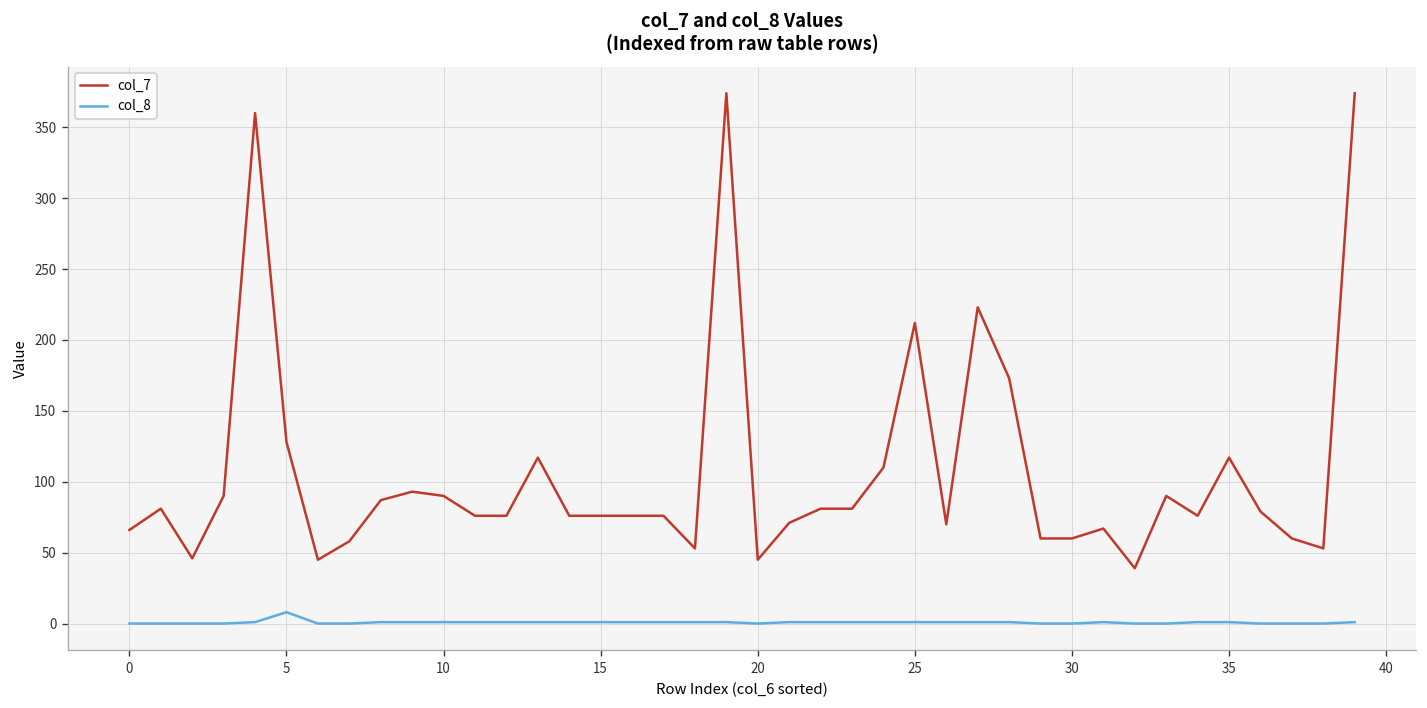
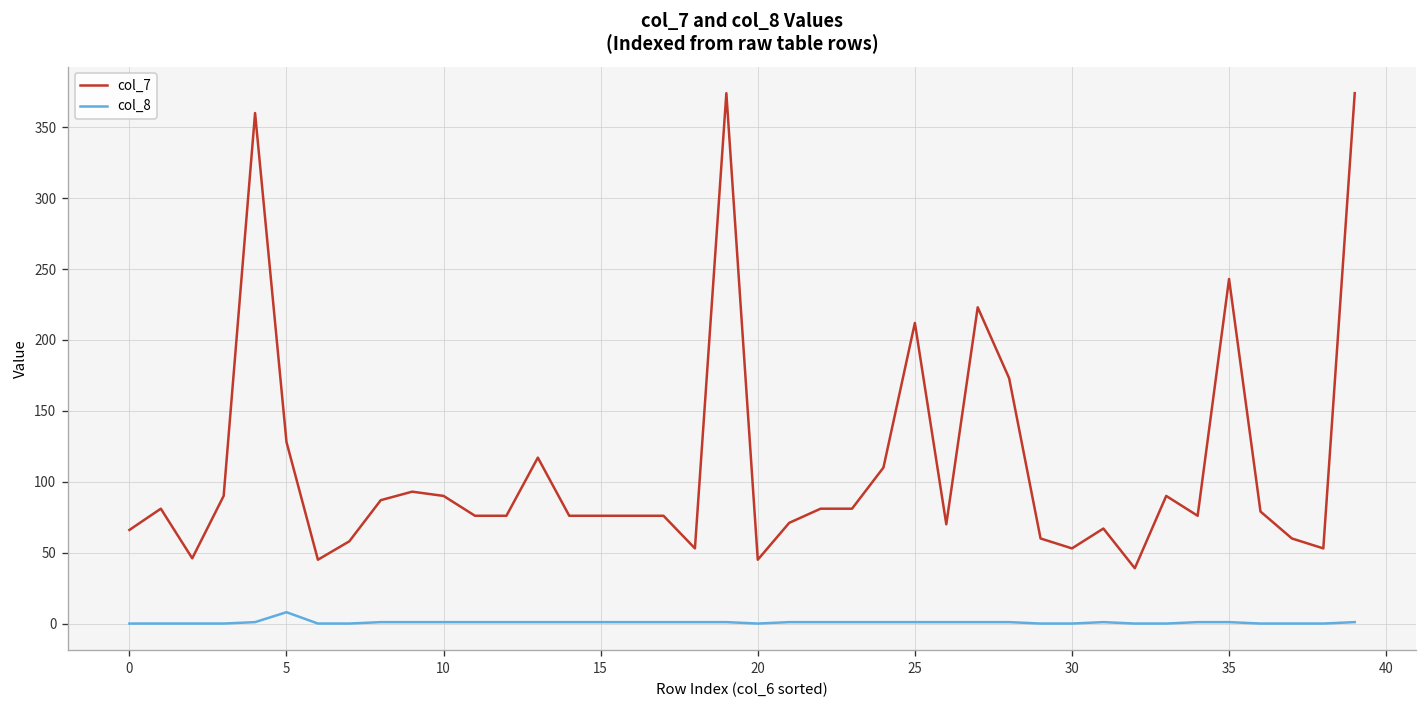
col_7, 30: 60 -> 53
col_7, 35: 117 -> 243
